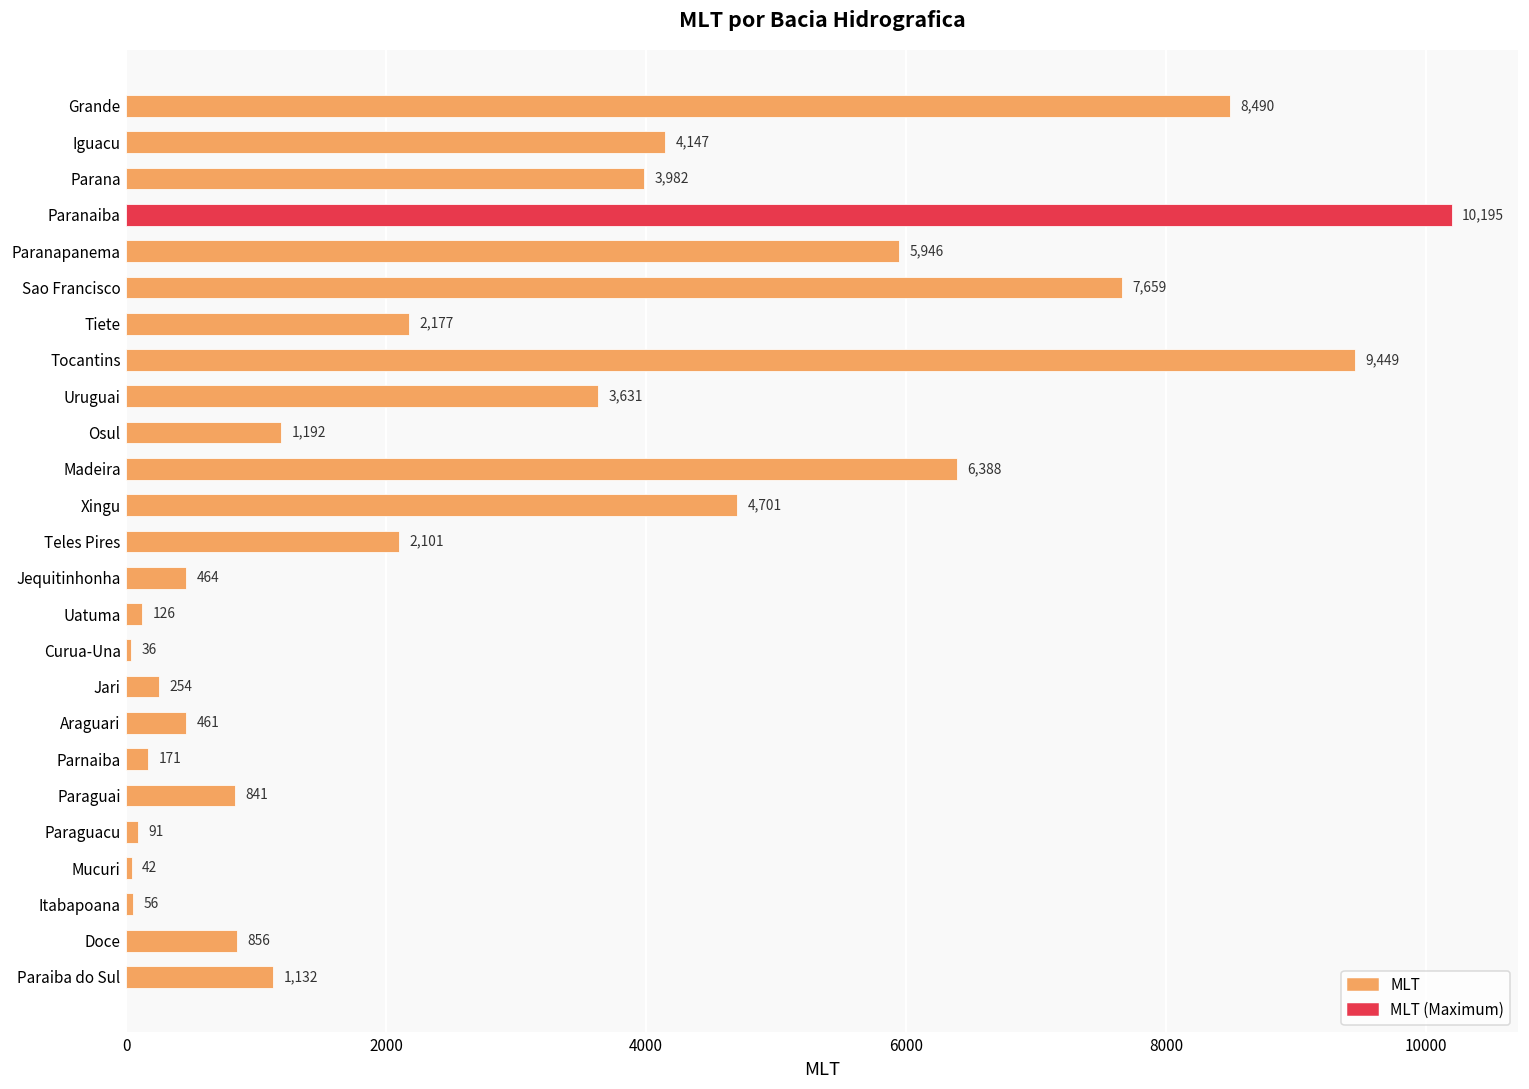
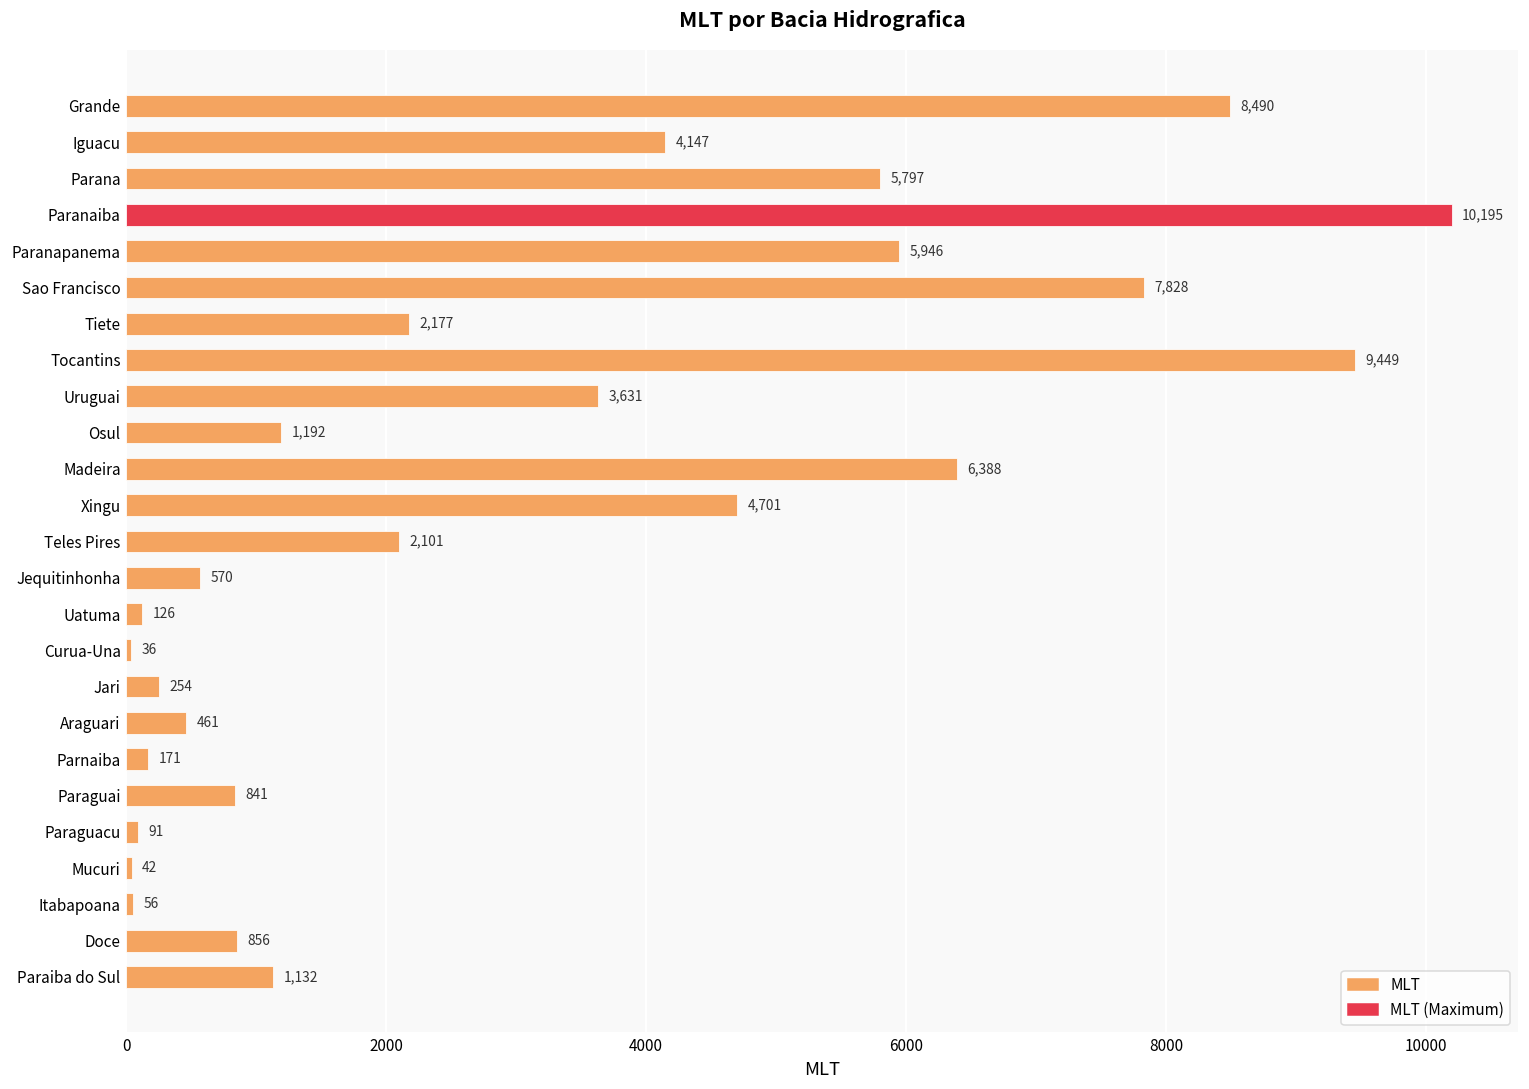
Parana: 3,982 -> 5,797
Sao Francisco: 7,659 -> 7,828
Jequitinhonha: 464 -> 570
